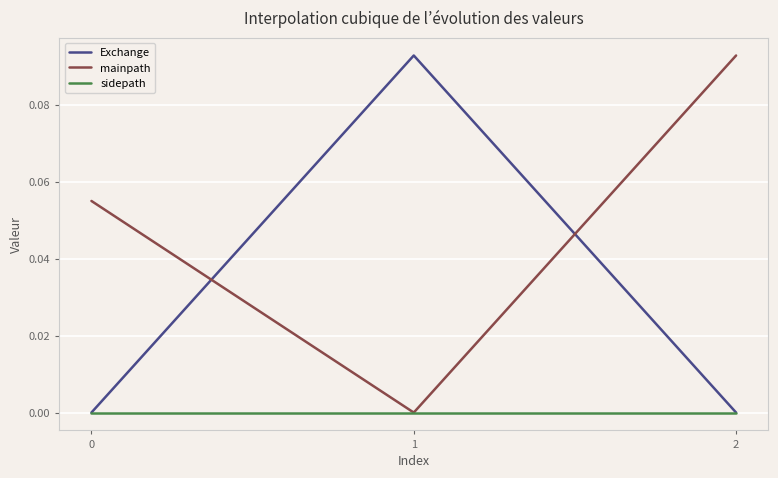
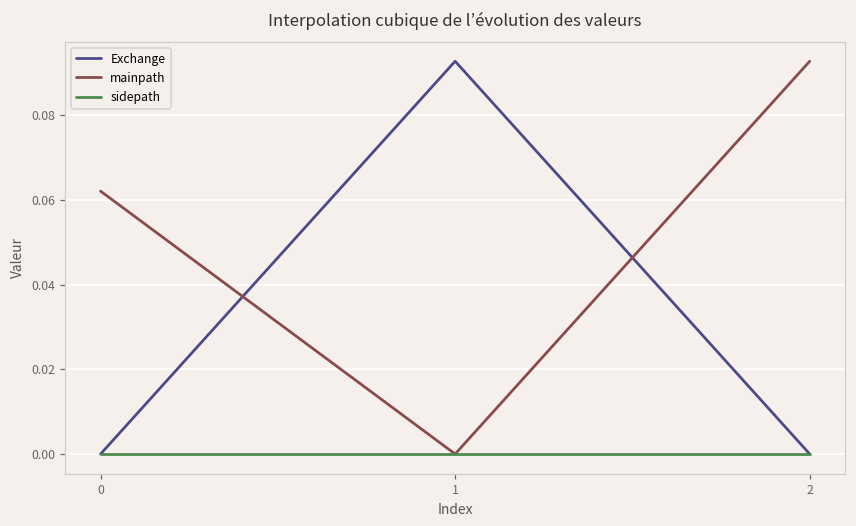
mainpath, 0: 0.055 -> 0.062
